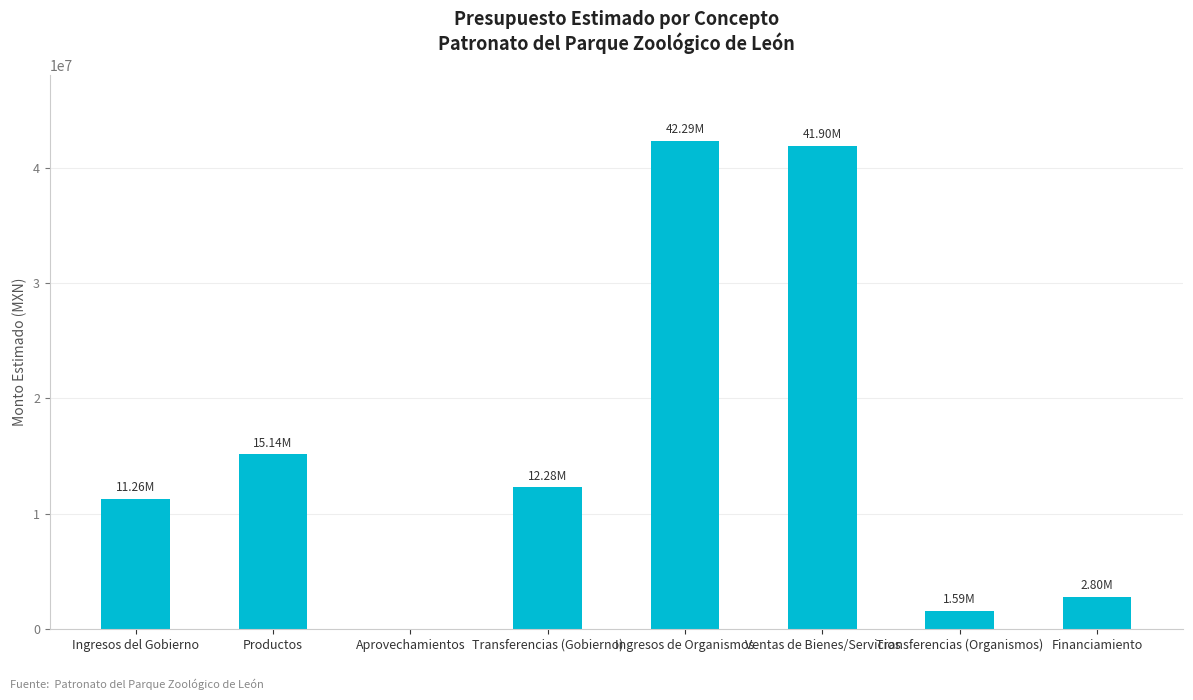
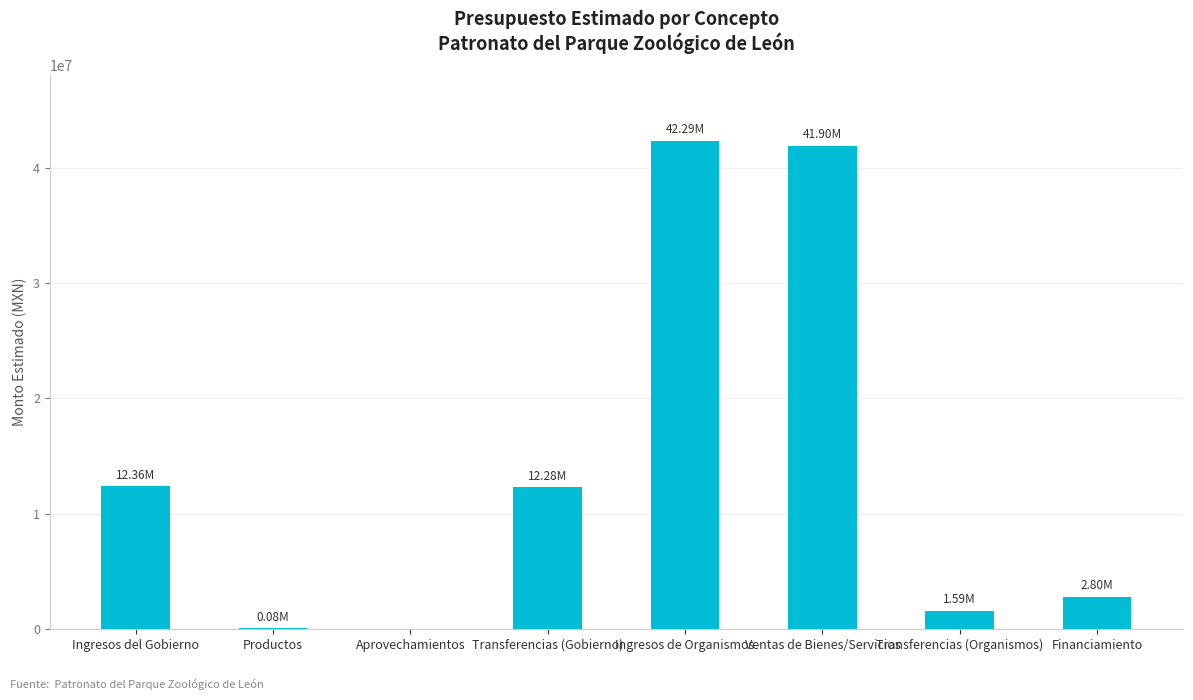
Ingresos del Gobierno: 11.26M -> 12.36M
Productos: 15.14M -> 0.08M
